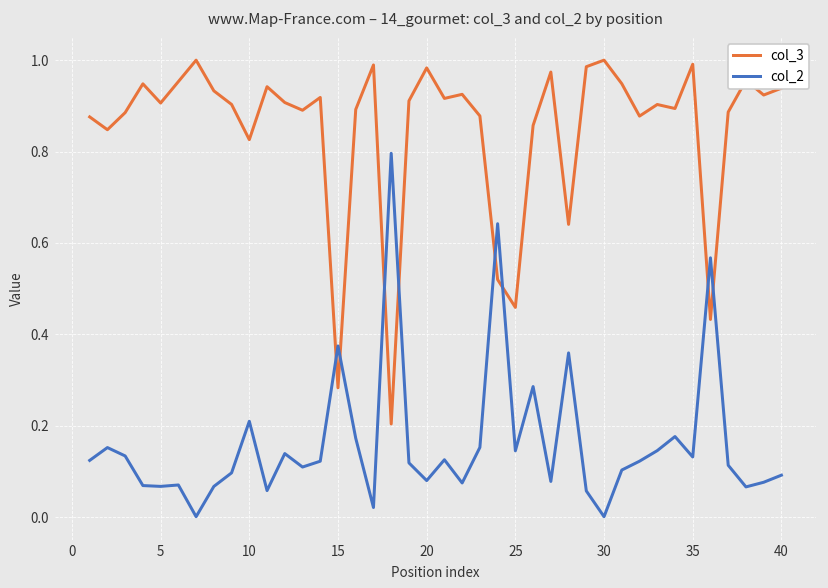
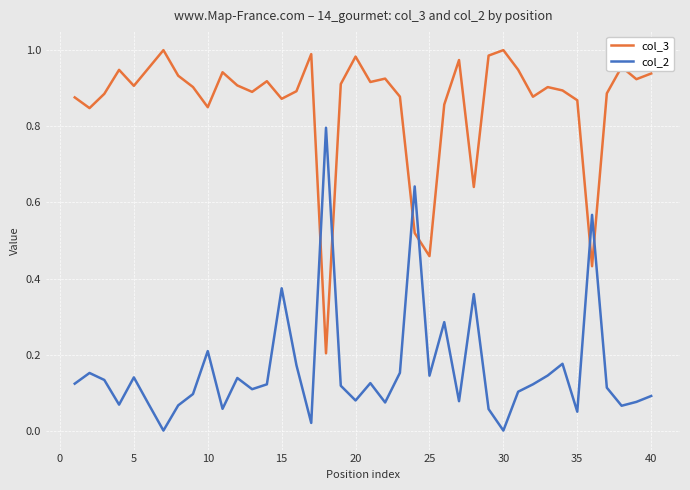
col_2, 5: 0.07 -> 0.14
col_3, 10: 0.83 -> 0.85
col_3, 15: 0.28 -> 0.87
col_3, 35: 0.99 -> 0.87
col_2, 35: 0.13 -> 0.05
